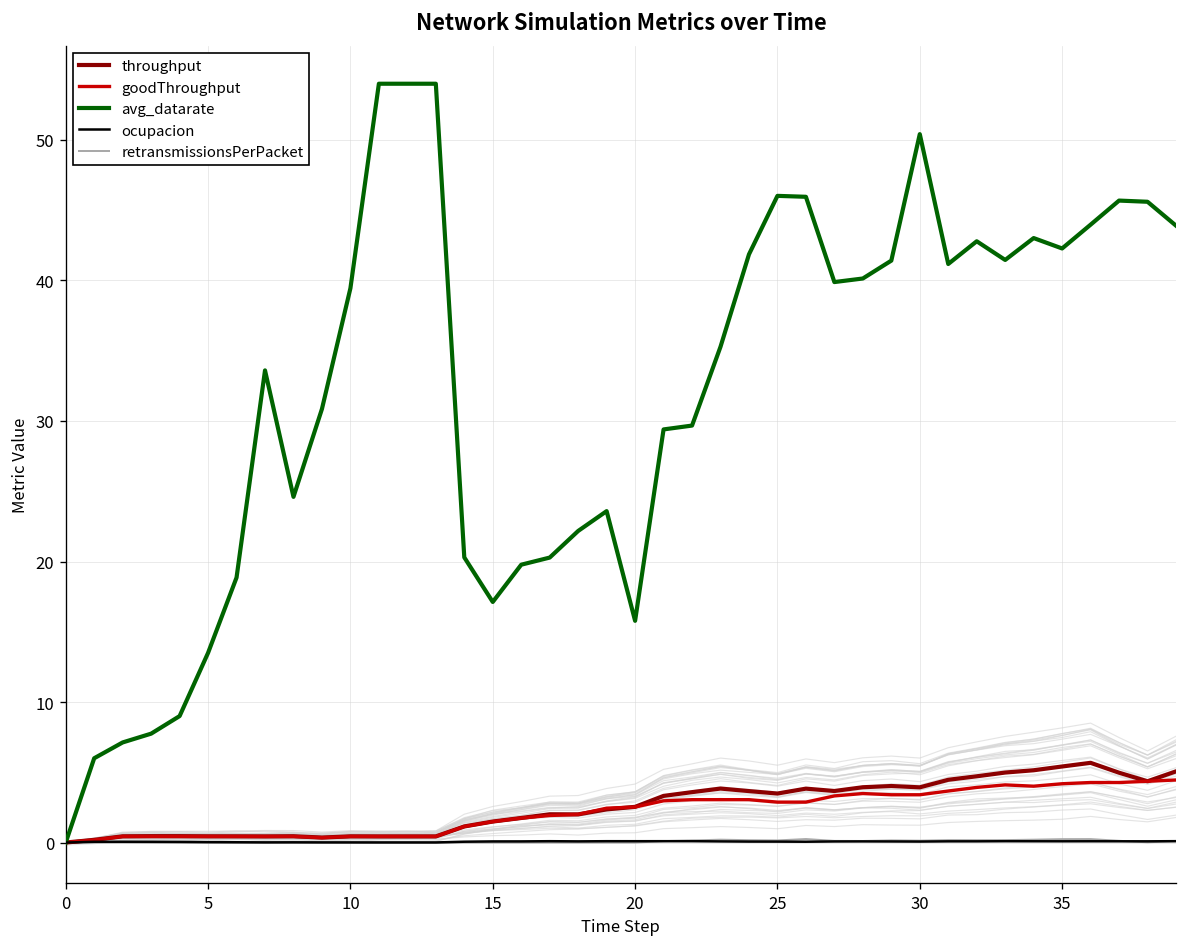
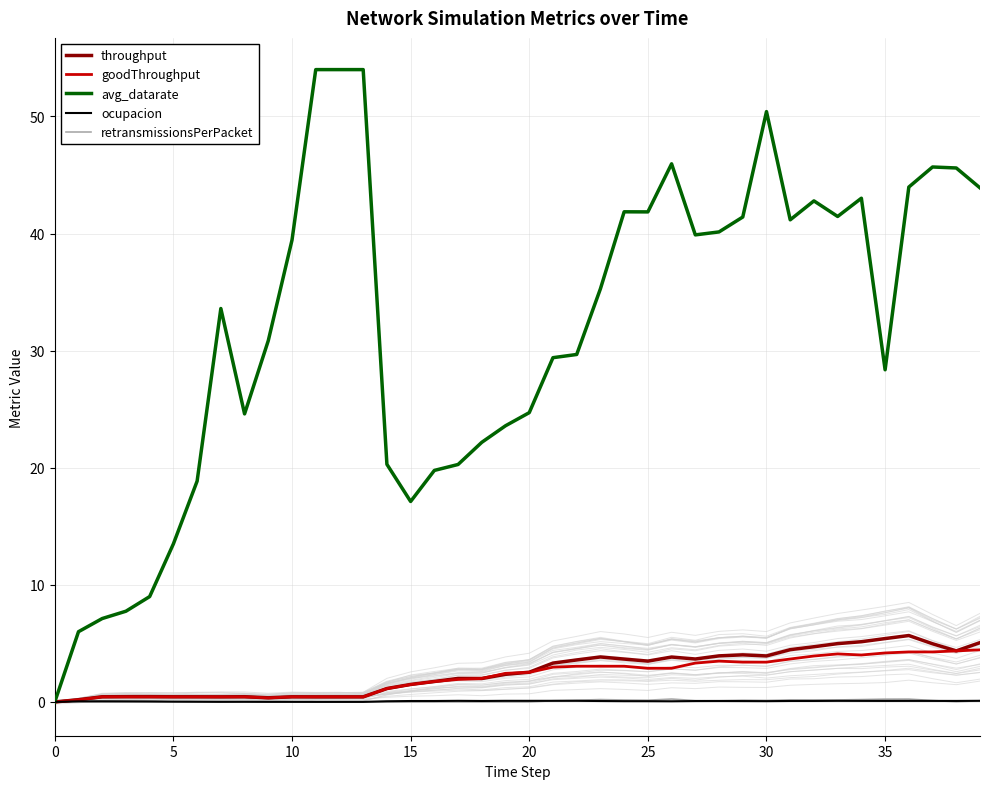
avg_datarate, 20: 15.8 -> 24.7
avg_datarate, 25: 46.0 -> 41.9
avg_datarate, 35: 42.3 -> 28.4
